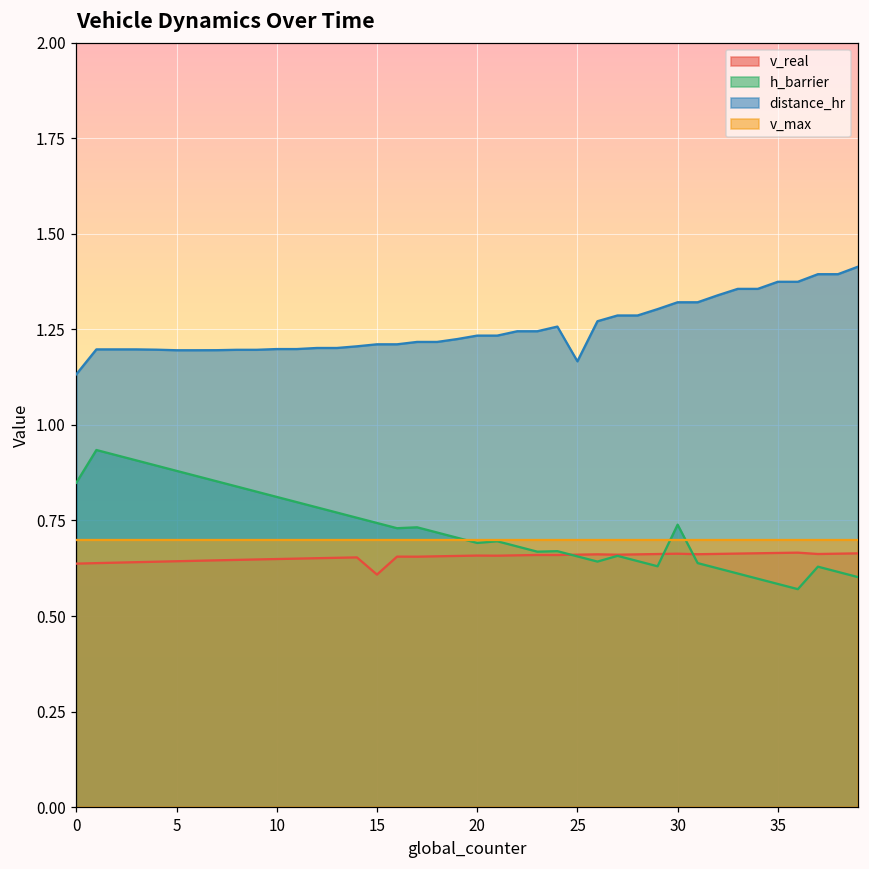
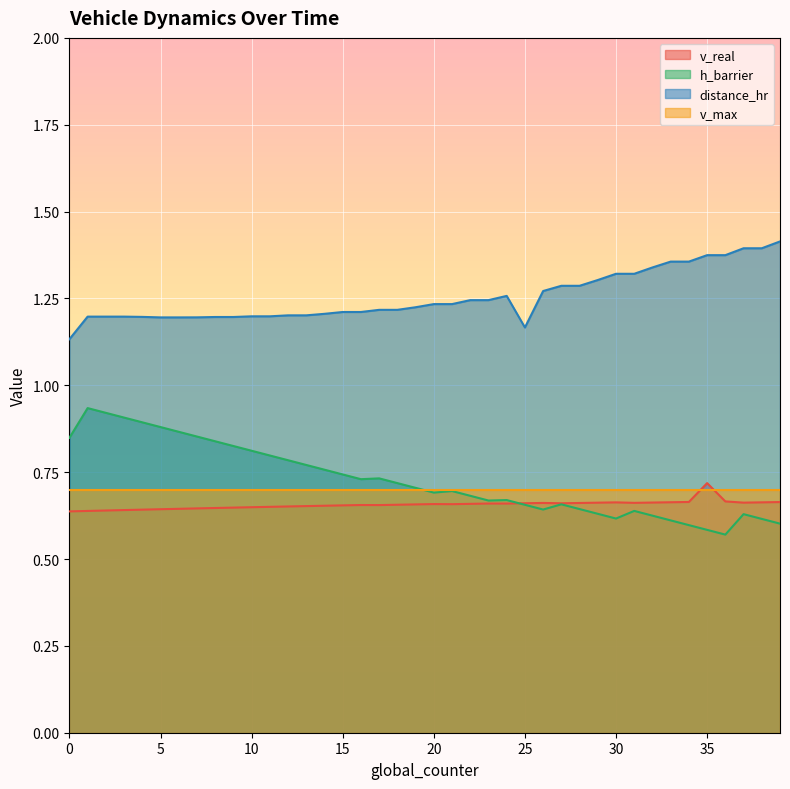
v_real, 15: 0.61 -> 0.65
h_barrier, 30: 0.74 -> 0.62
v_real, 35: 0.66 -> 0.72
